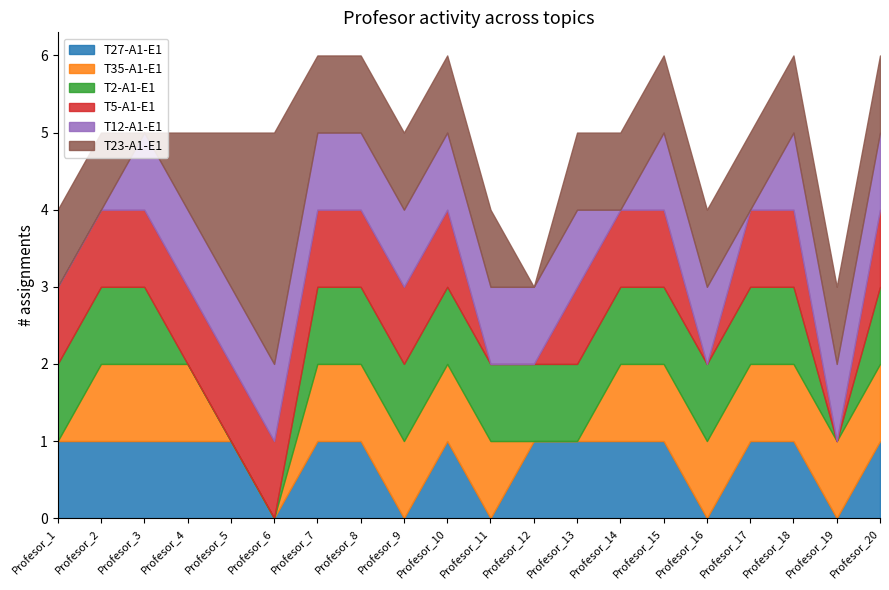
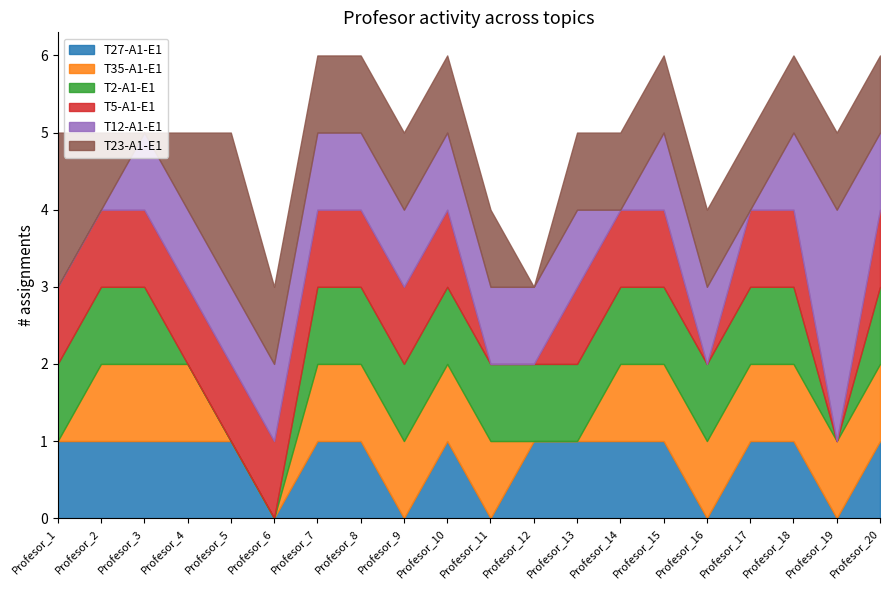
T23-A1-E1, Profesor_1: 1 -> 2
T23-A1-E1, Profesor_6: 3 -> 1
T12-A1-E1, Profesor_19: 1 -> 3
